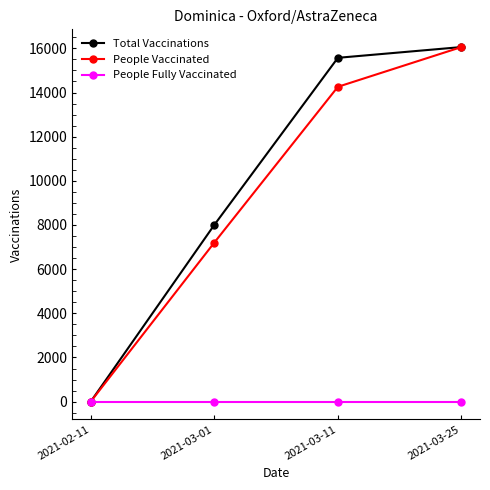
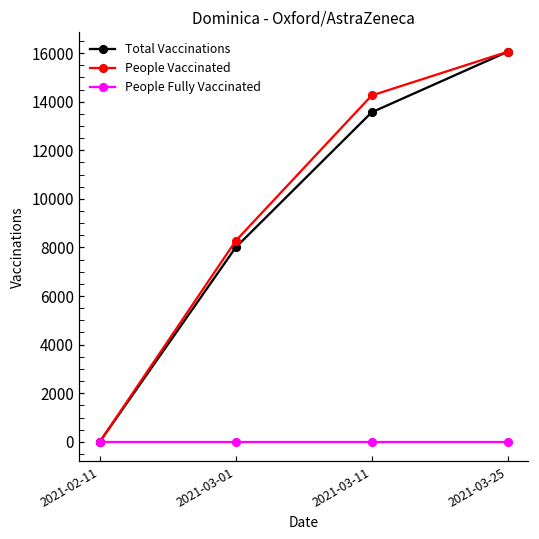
People Vaccinated, 2021-03-01: 7200 -> 8300
Total Vaccinations, 2021-03-11: 15600 -> 13600
